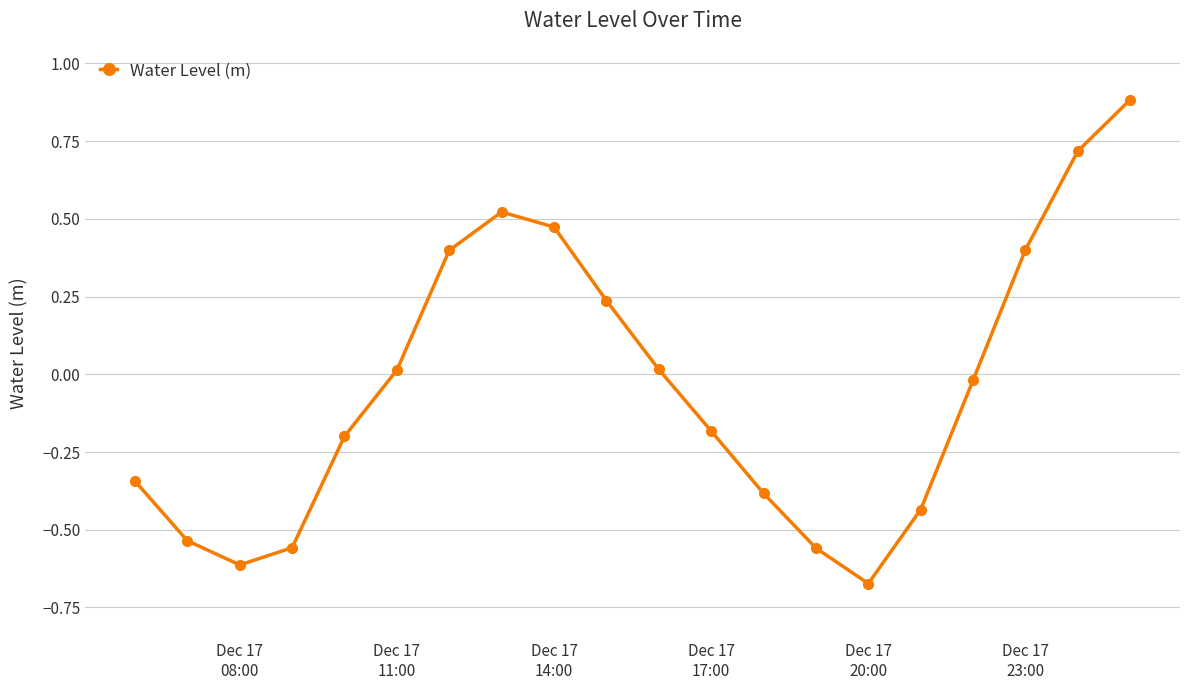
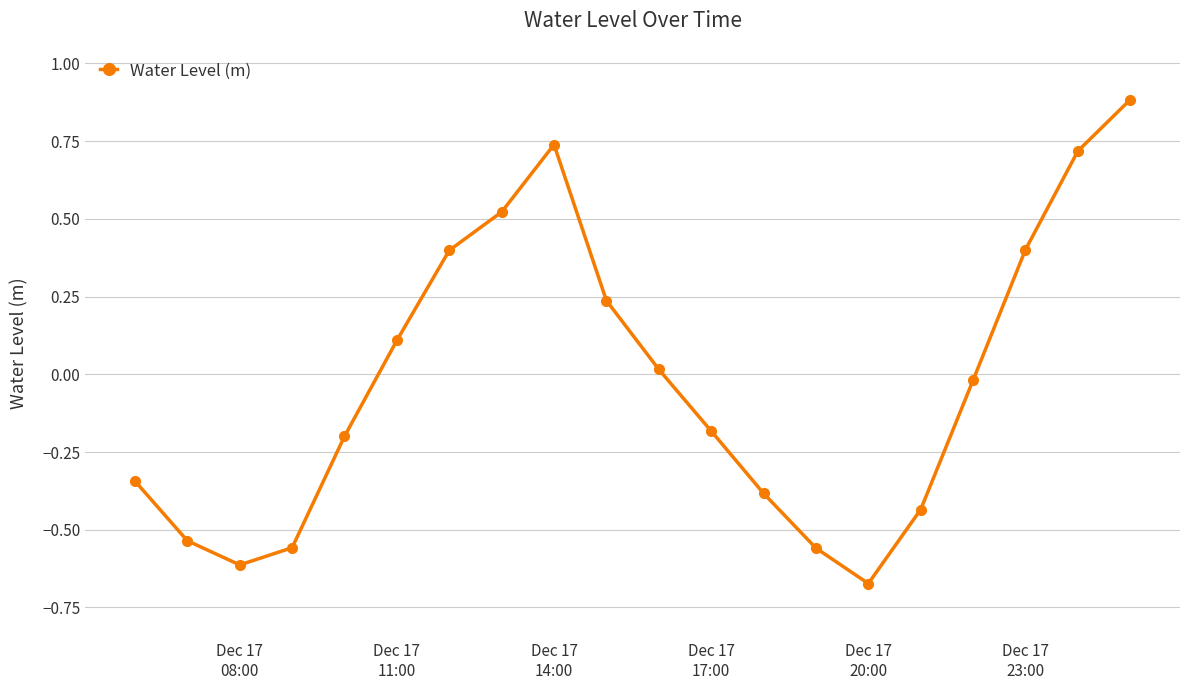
Dec 17 11:00: 0.01 -> 0.11
Dec 17 14:00: 0.47 -> 0.74
